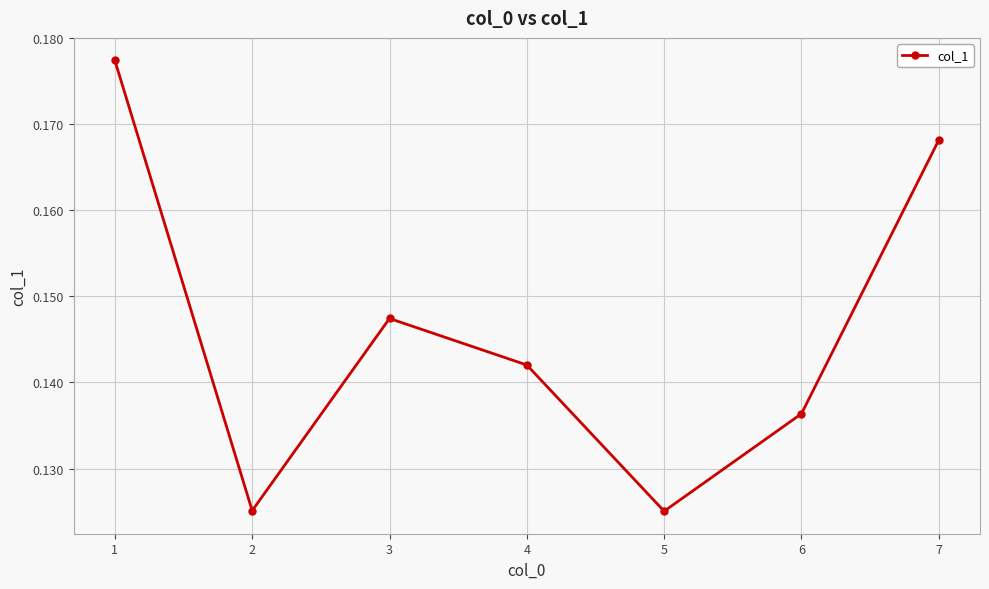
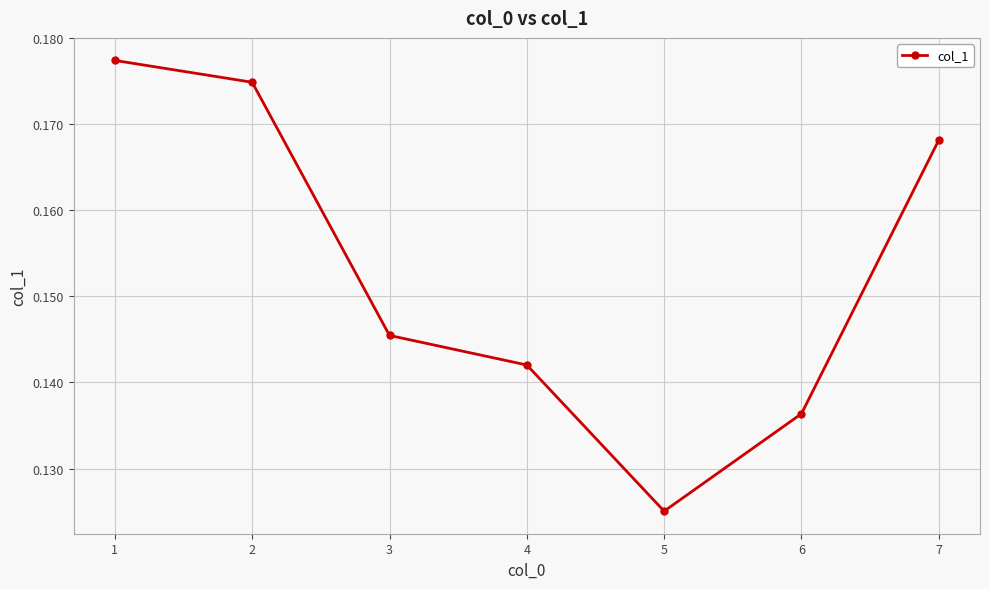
2: 0.125 -> 0.175
3: 0.147 -> 0.145
